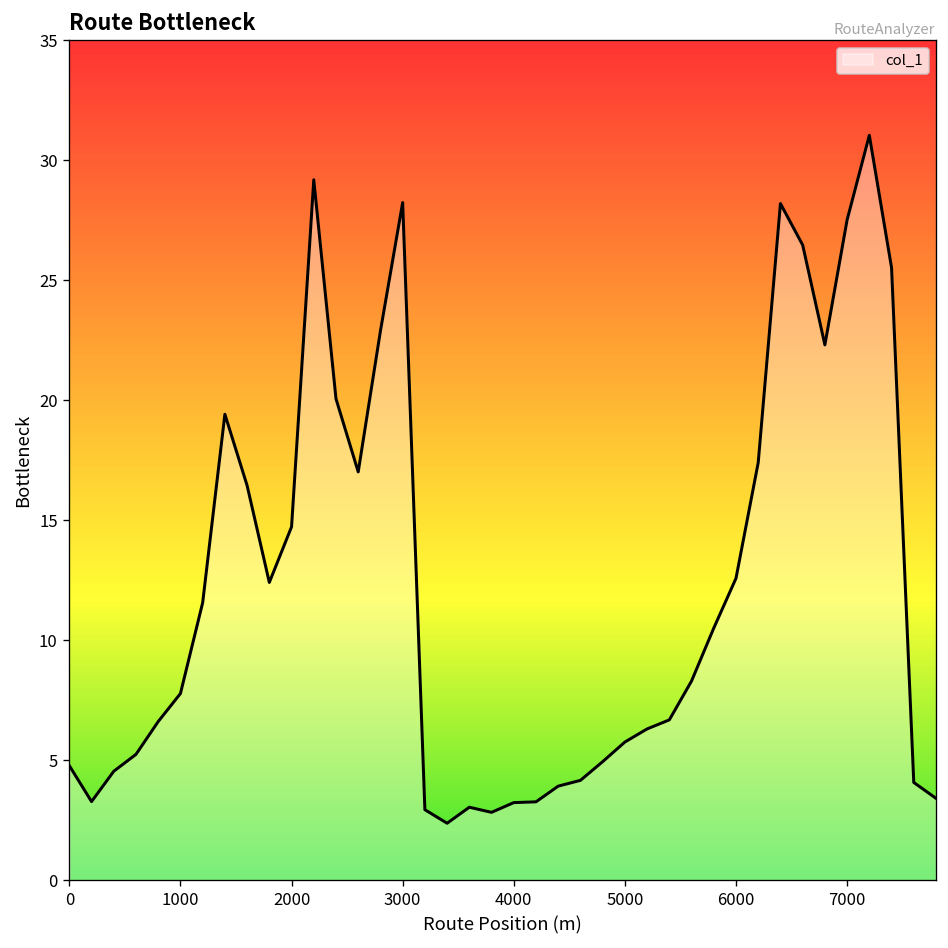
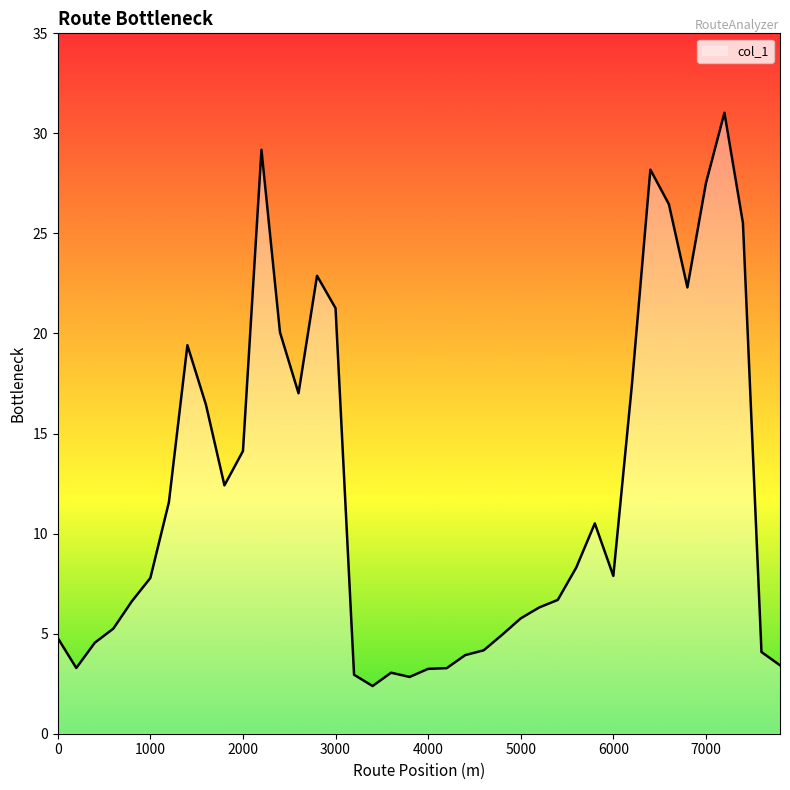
2000: 14.7 -> 14.1
3000: 28.2 -> 21.3
6000: 12.6 -> 7.9
